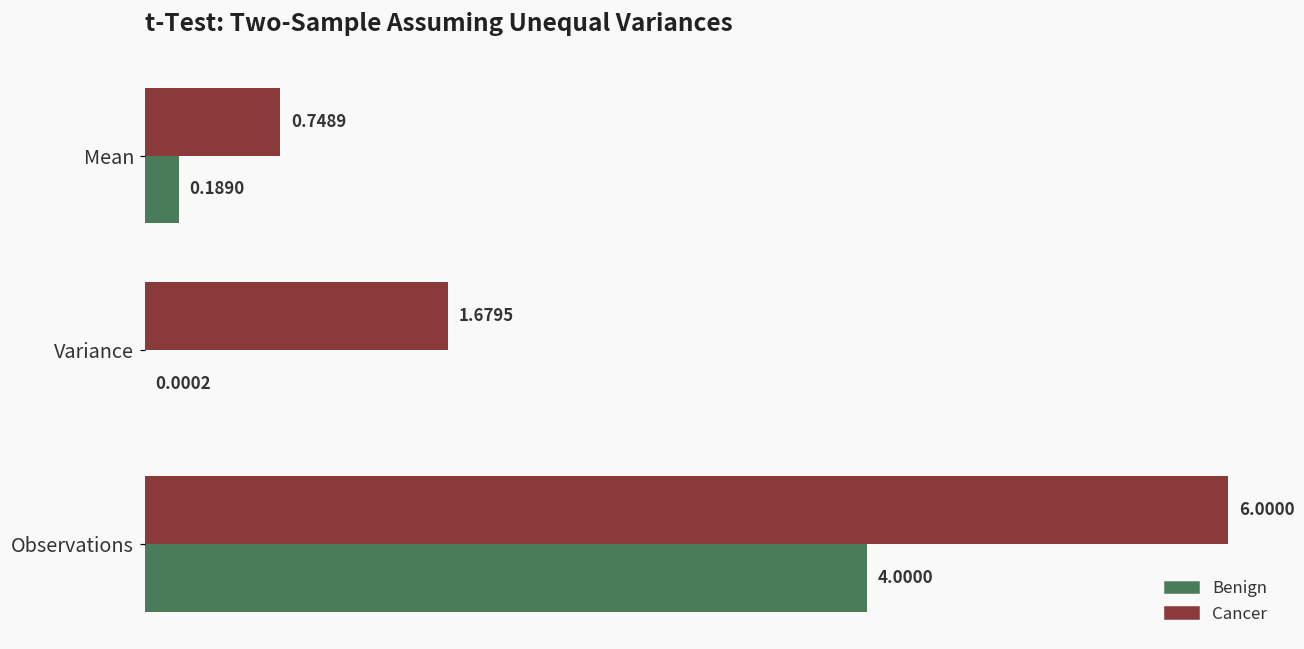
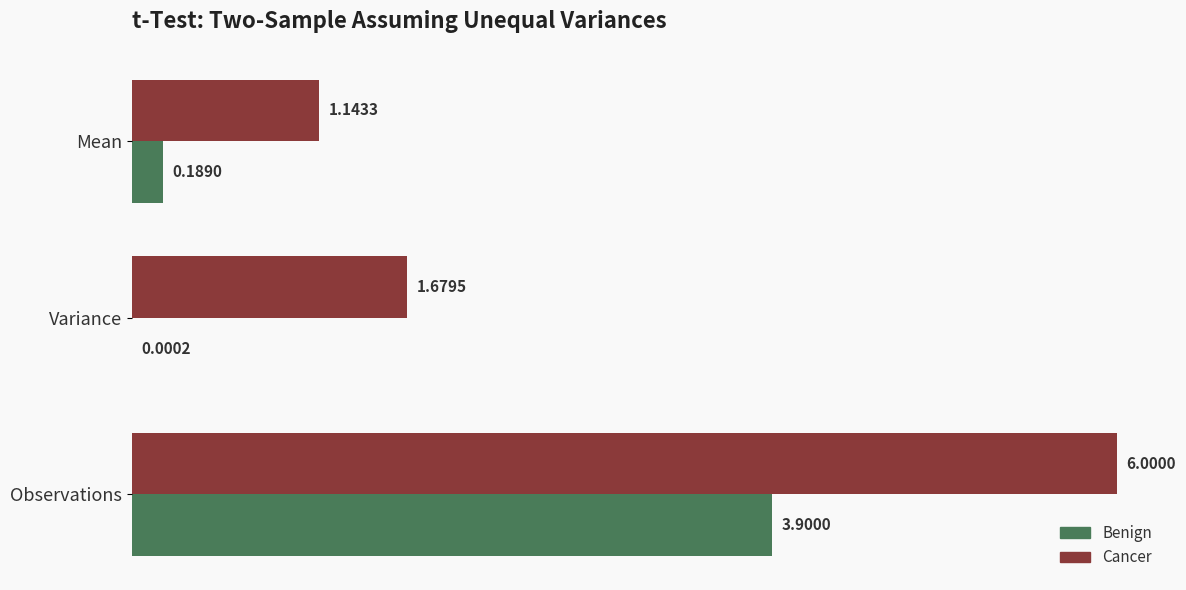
Cancer, Mean: 0.7489 -> 1.1433
Benign, Observations: 4.0000 -> 3.9000
